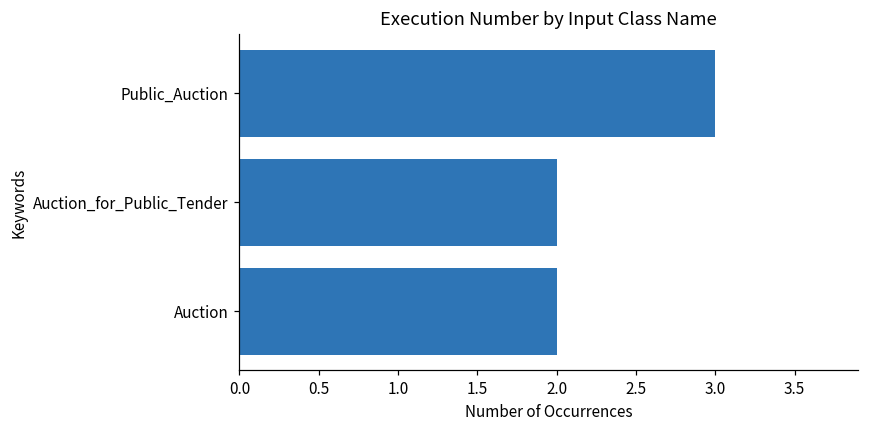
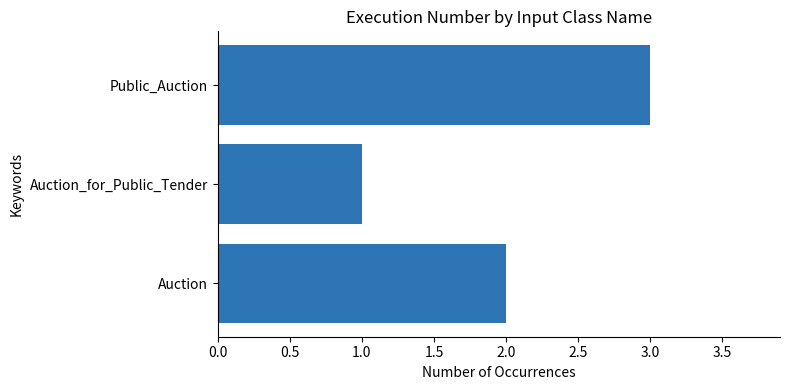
Auction_for_Public_Tender: 2 -> 1
